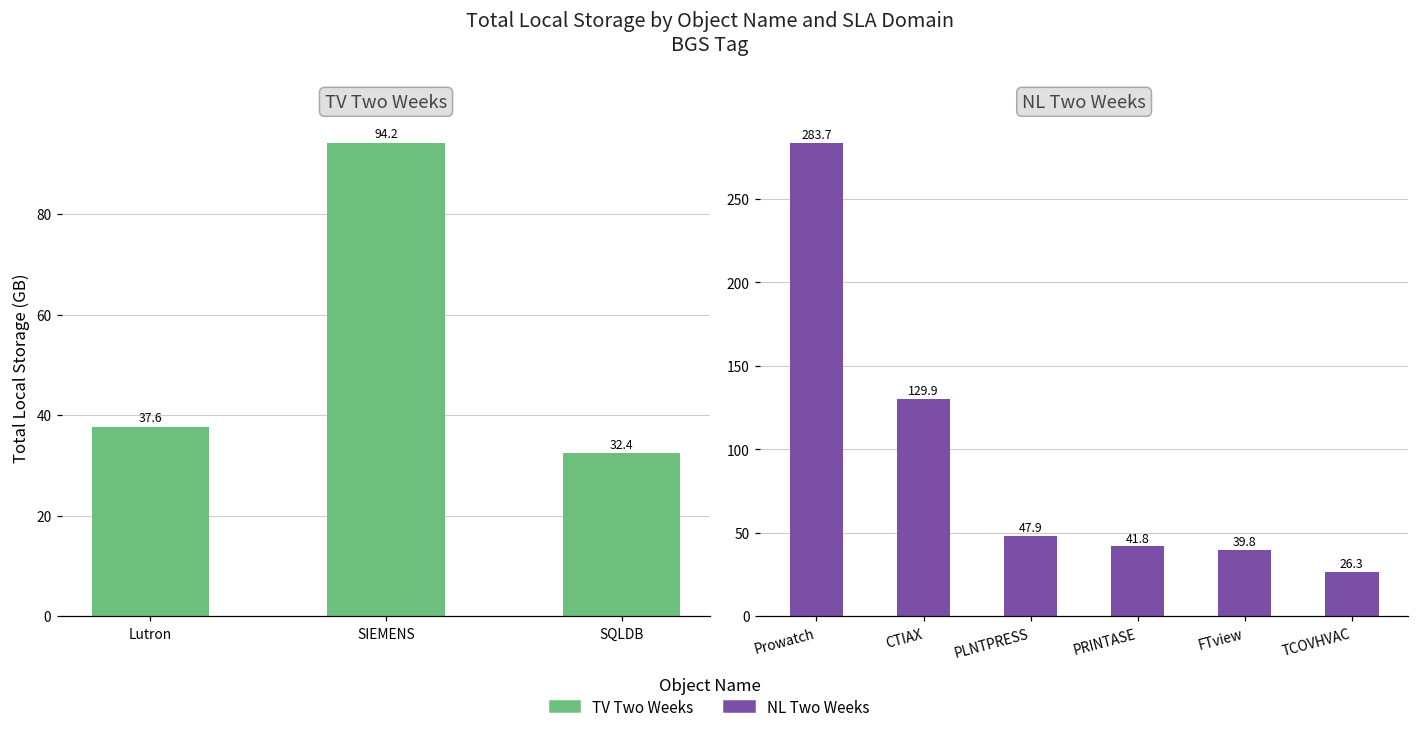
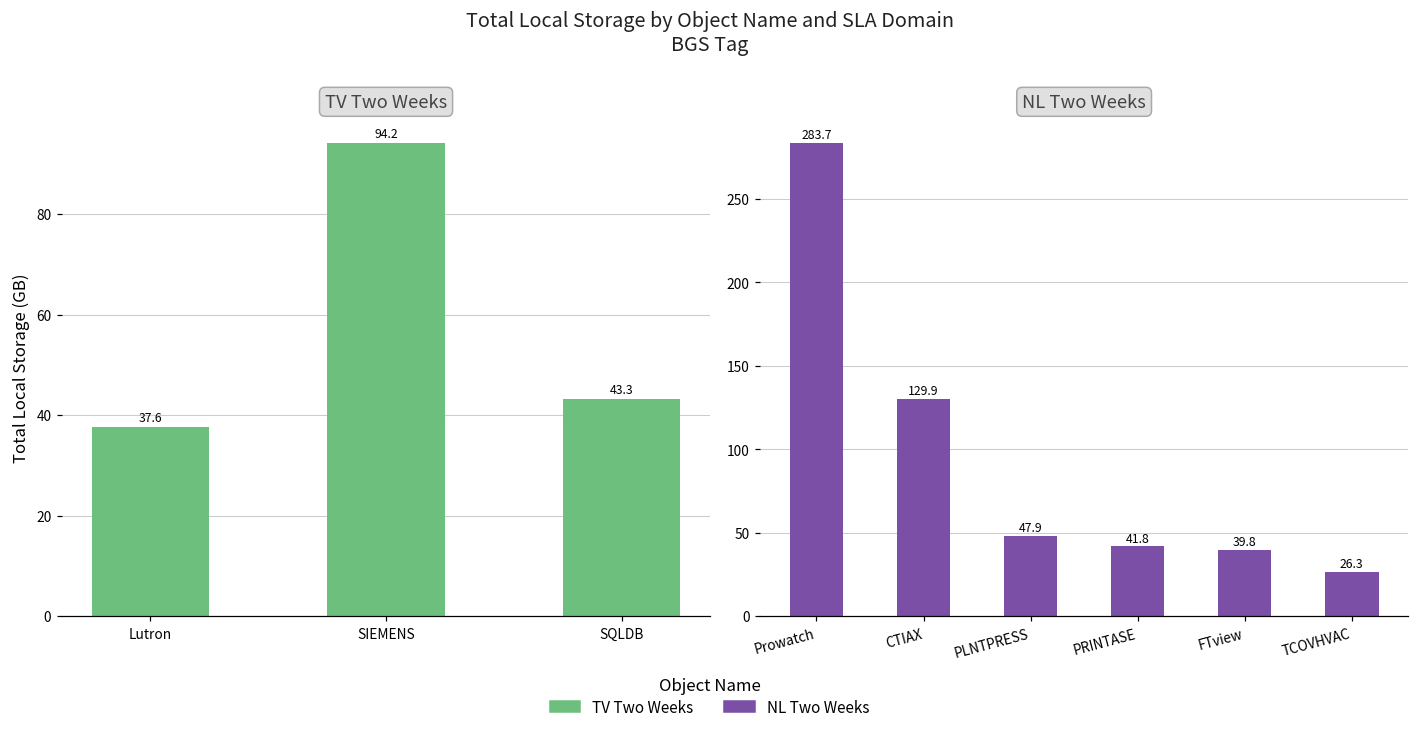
TV Two Weeks, SQLDB: 32.4 -> 43.3
